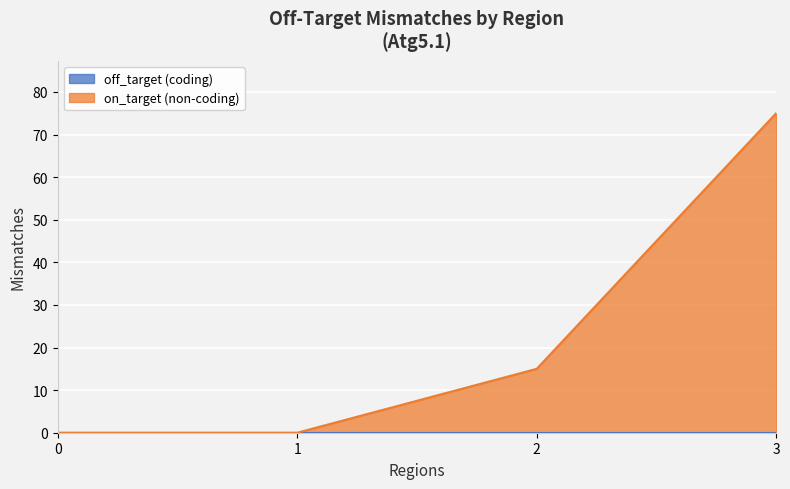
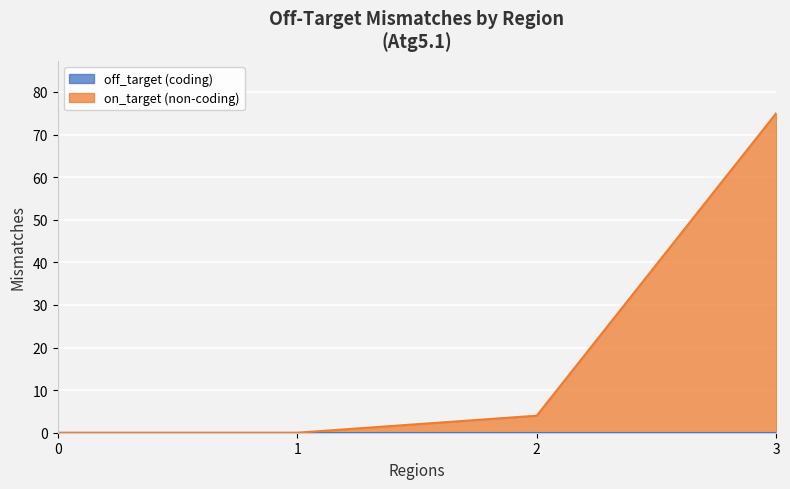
on_target (non-coding), 2: 15 -> 4
